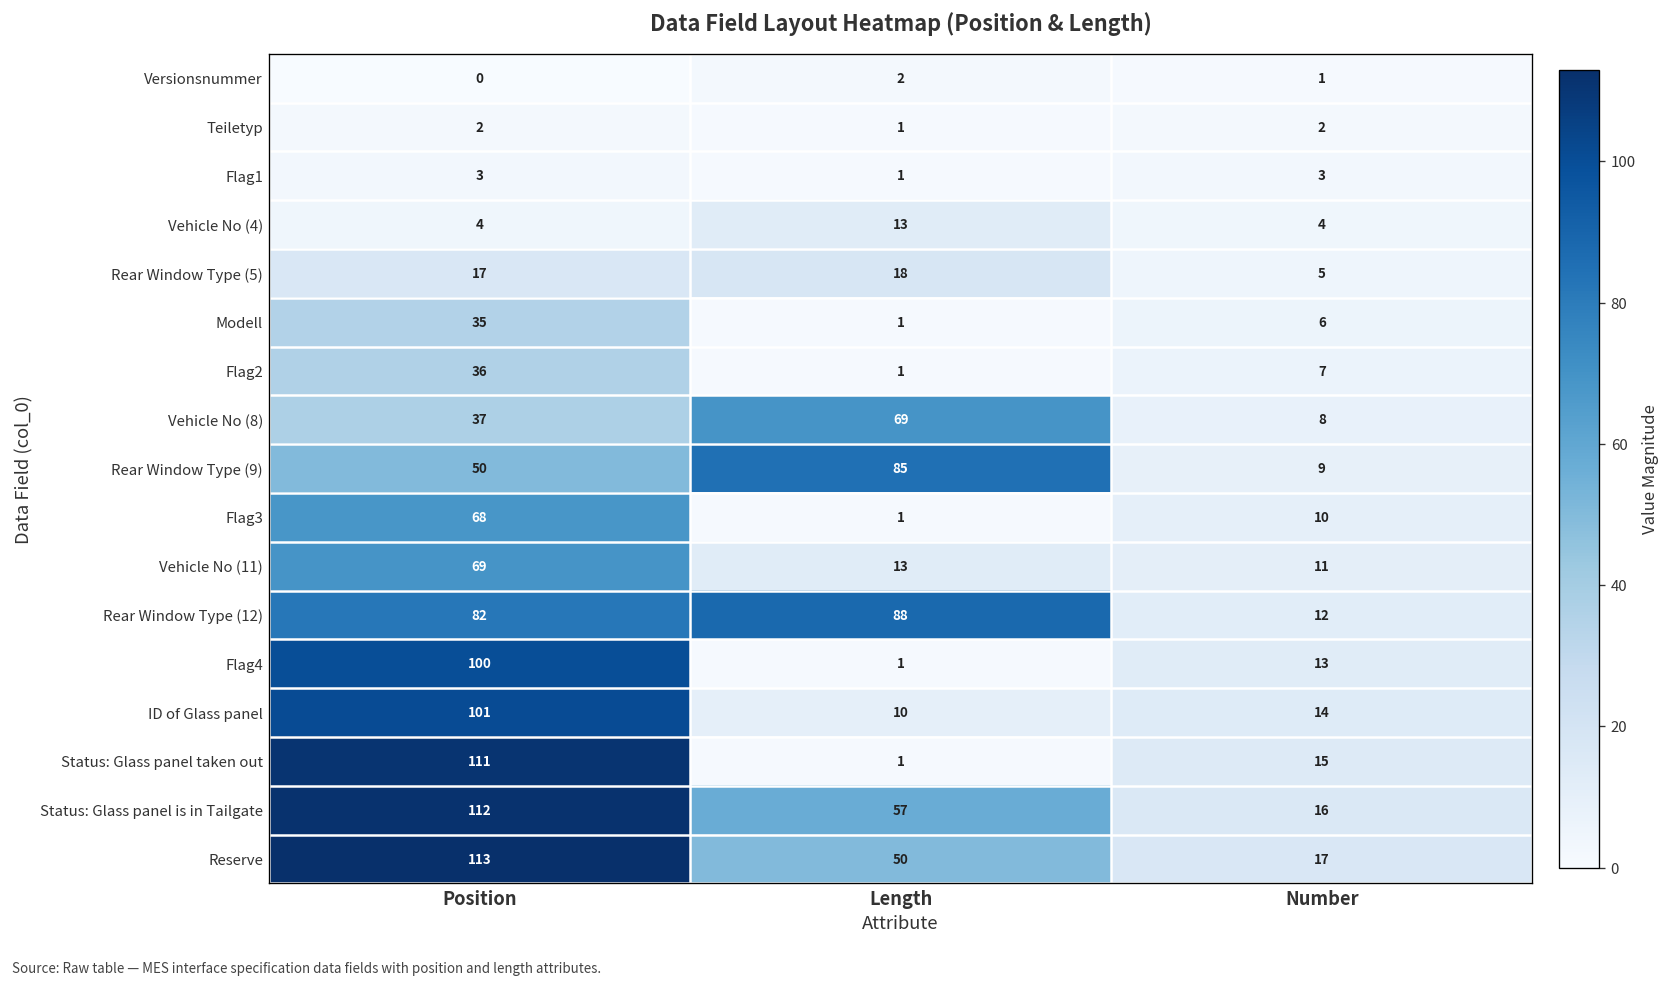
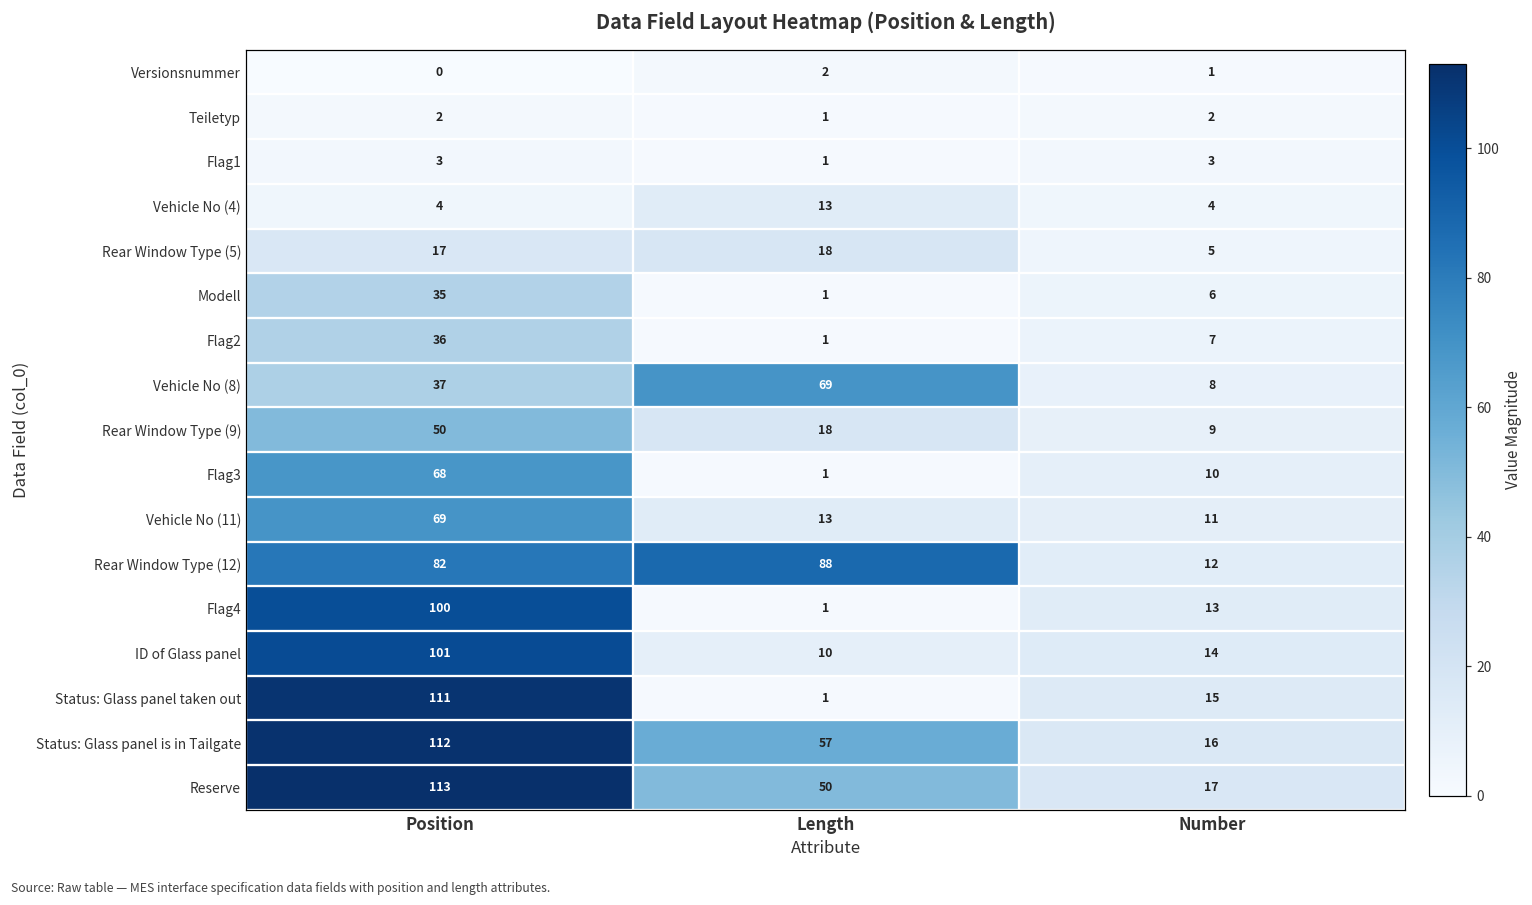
Rear Window Type (9), Length: 85 -> 18
